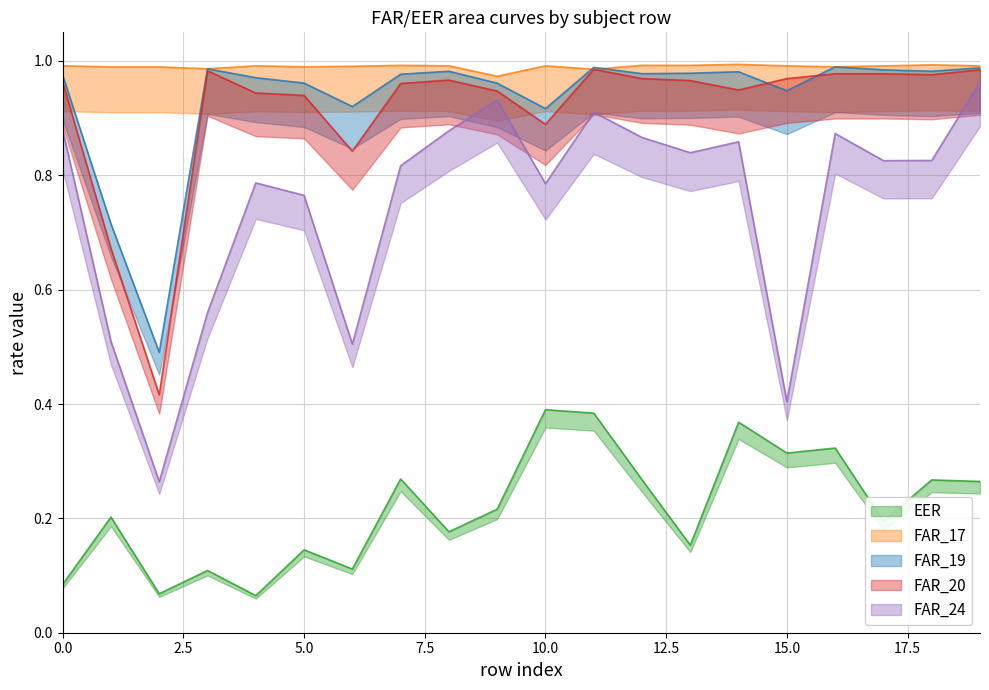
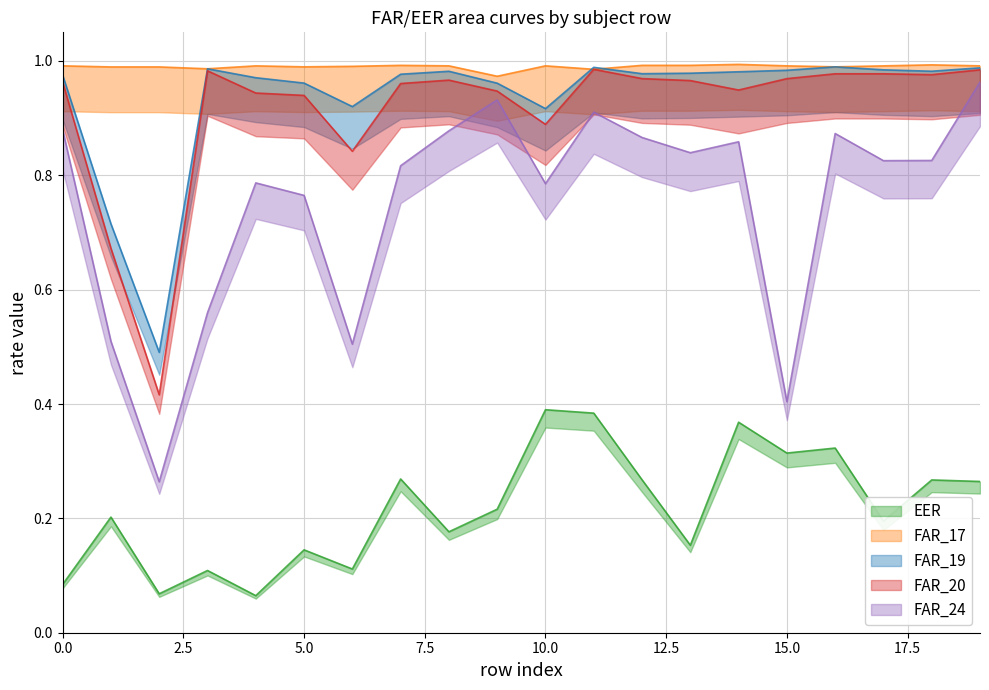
FAR_19, 15.0: 0.95 -> 0.98
